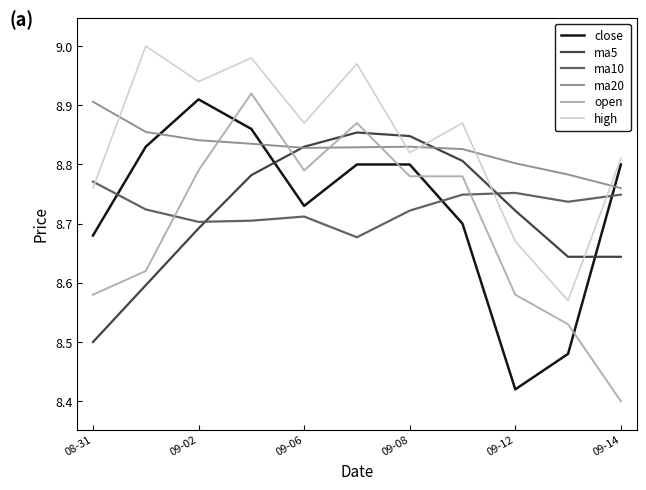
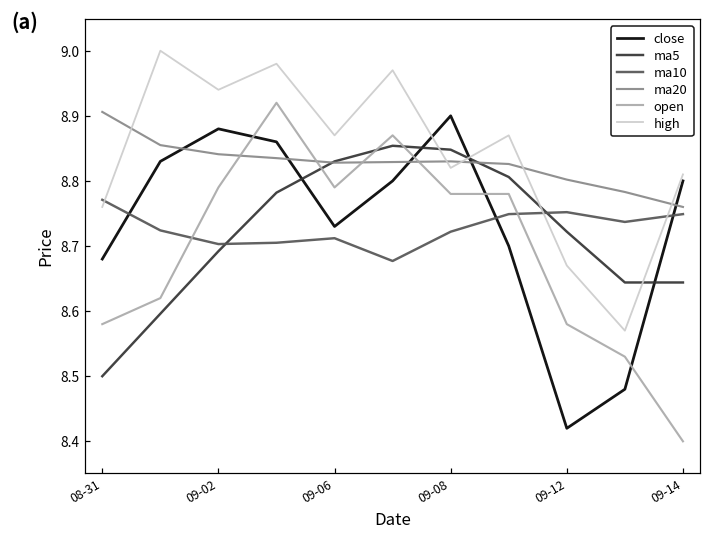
close, 09-02: 8.91 -> 8.88
close, 09-08: 8.8 -> 8.9
